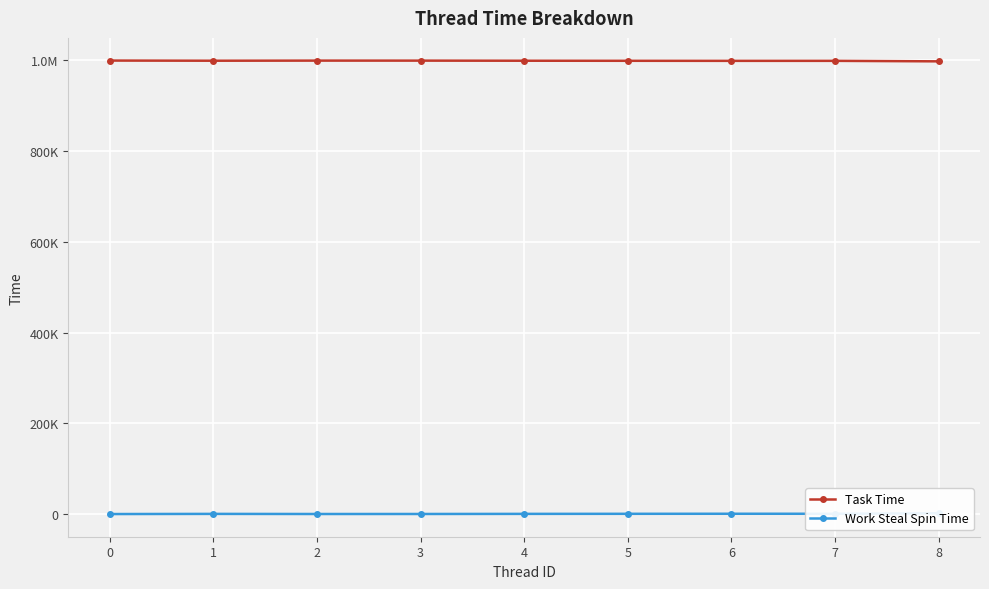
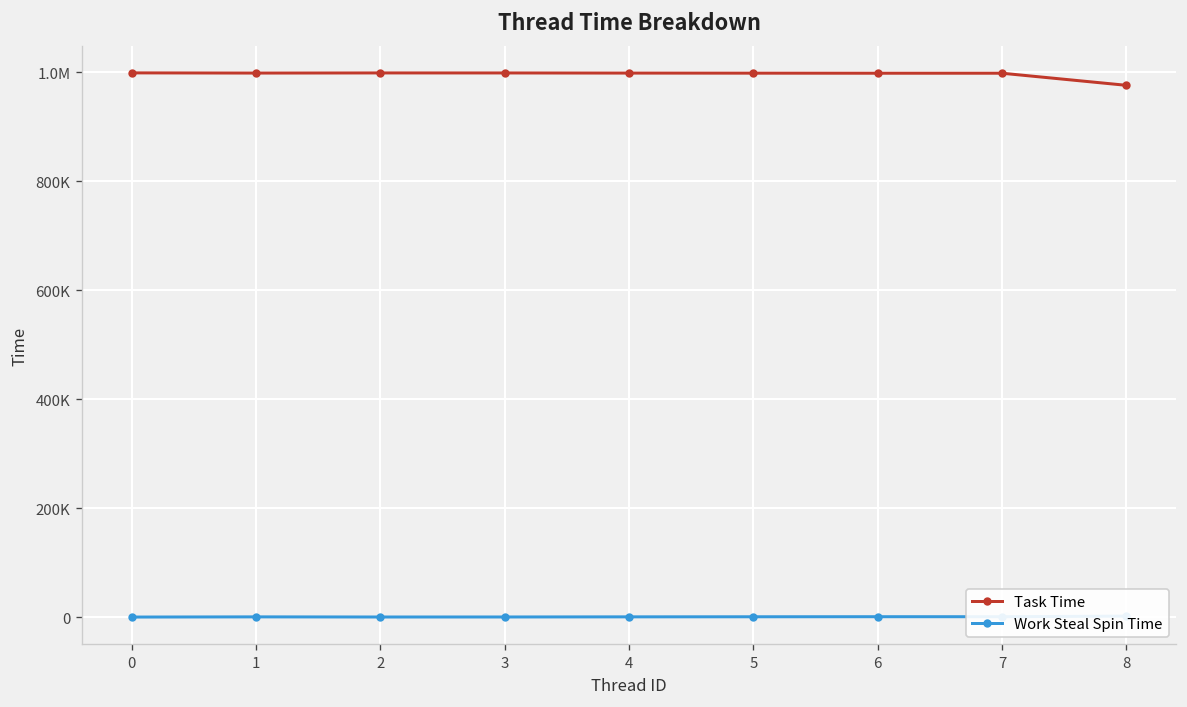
Task Time, 8: 1000000 -> 980000
